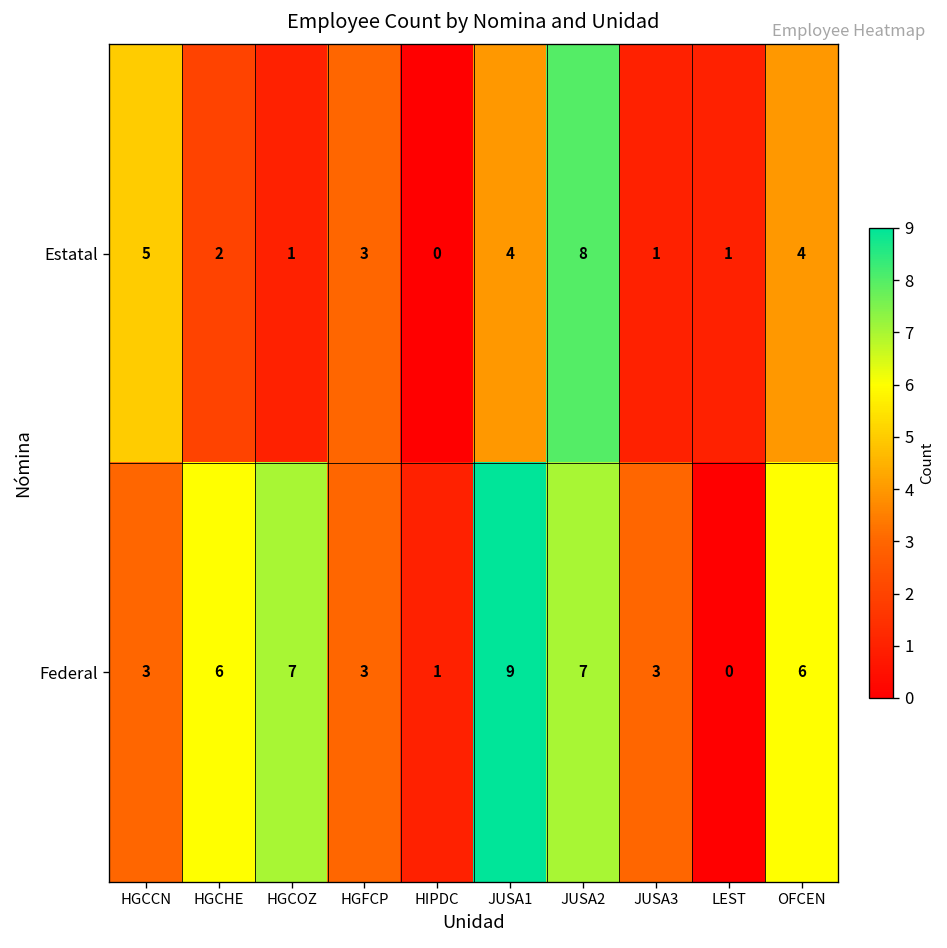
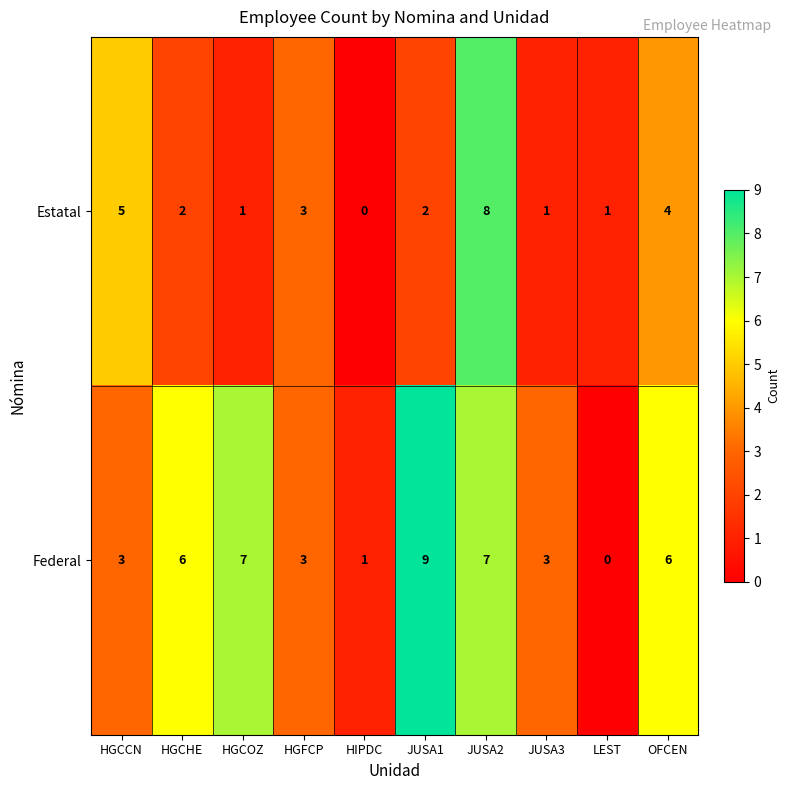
Estatal, JUSA1: 4 -> 2
